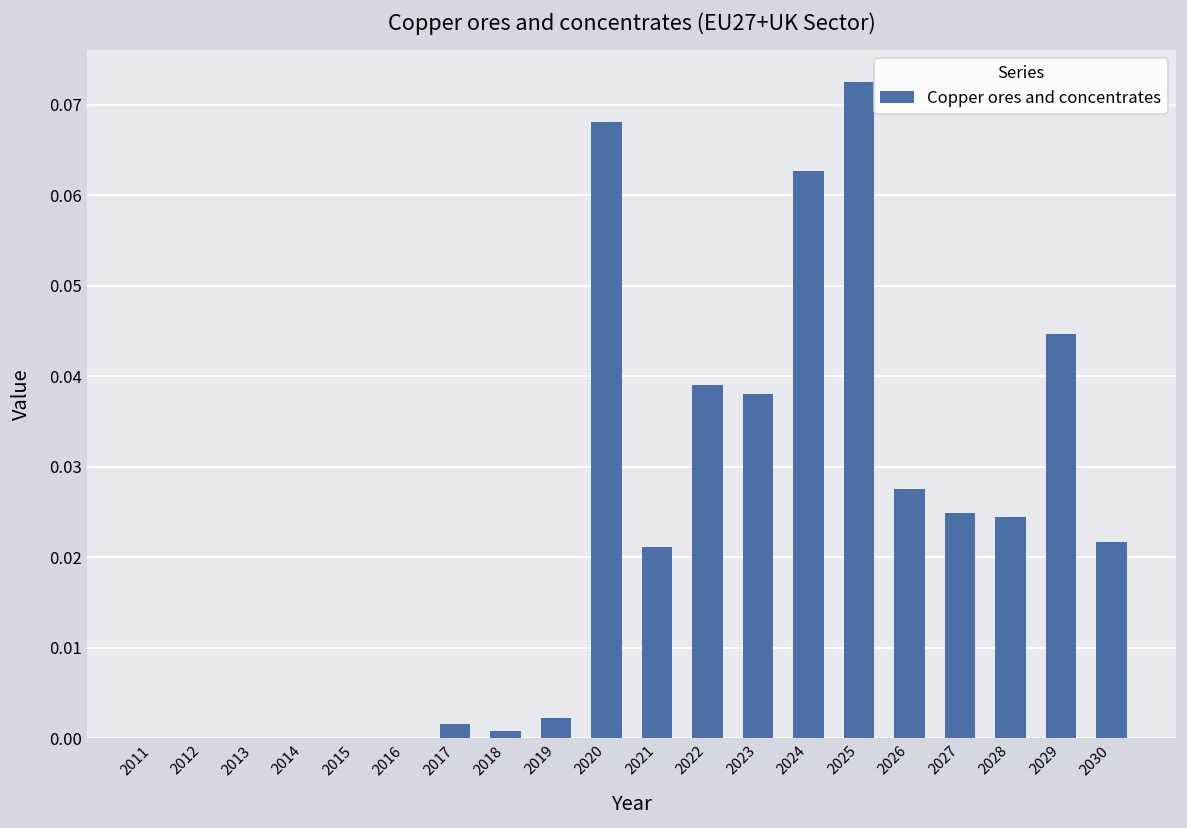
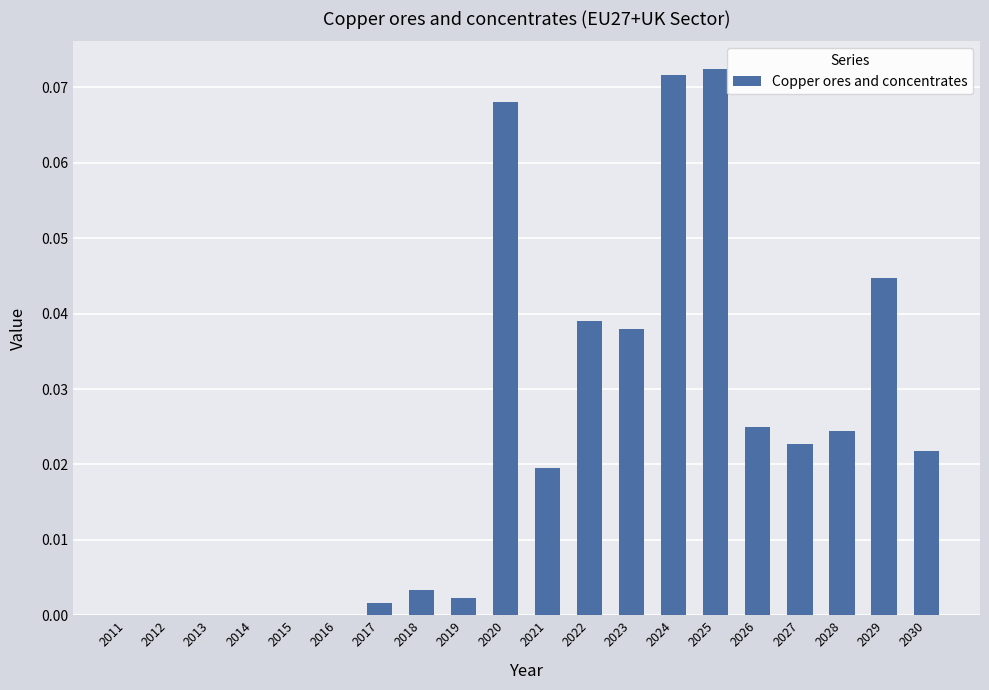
2018: 0.001 -> 0.003
2021: 0.021 -> 0.019
2024: 0.063 -> 0.072
2026: 0.028 -> 0.025
2027: 0.025 -> 0.023
